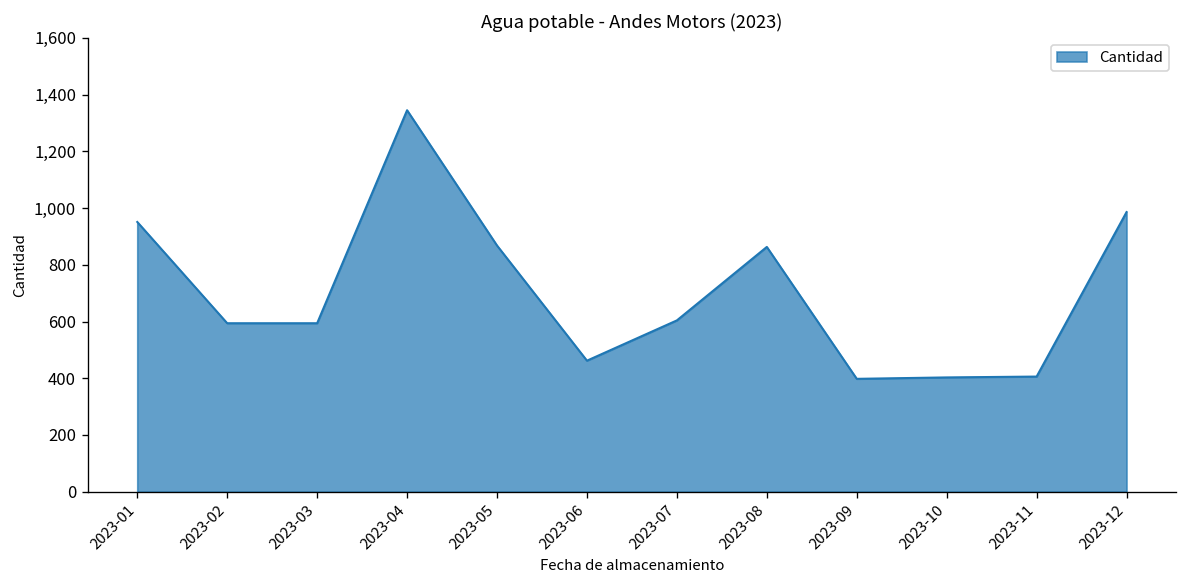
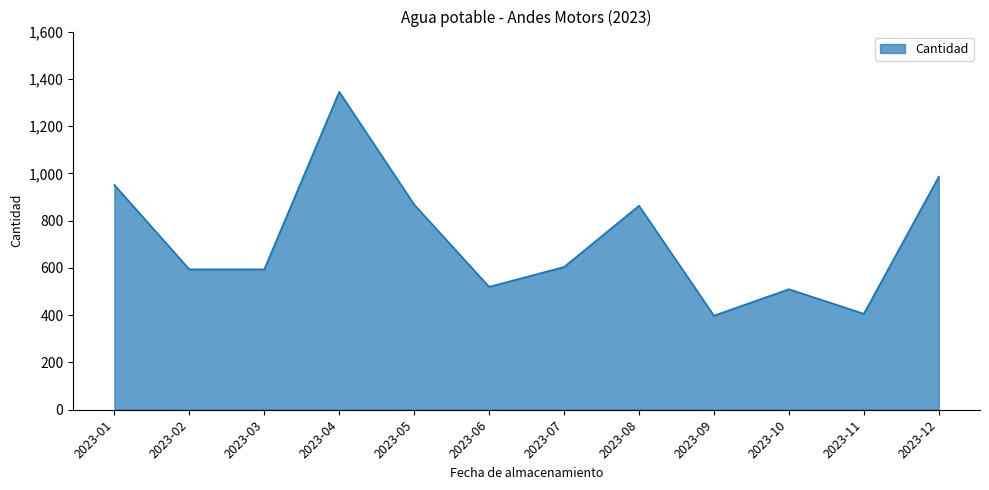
2023-06: 460 -> 520
2023-10: 400 -> 510
